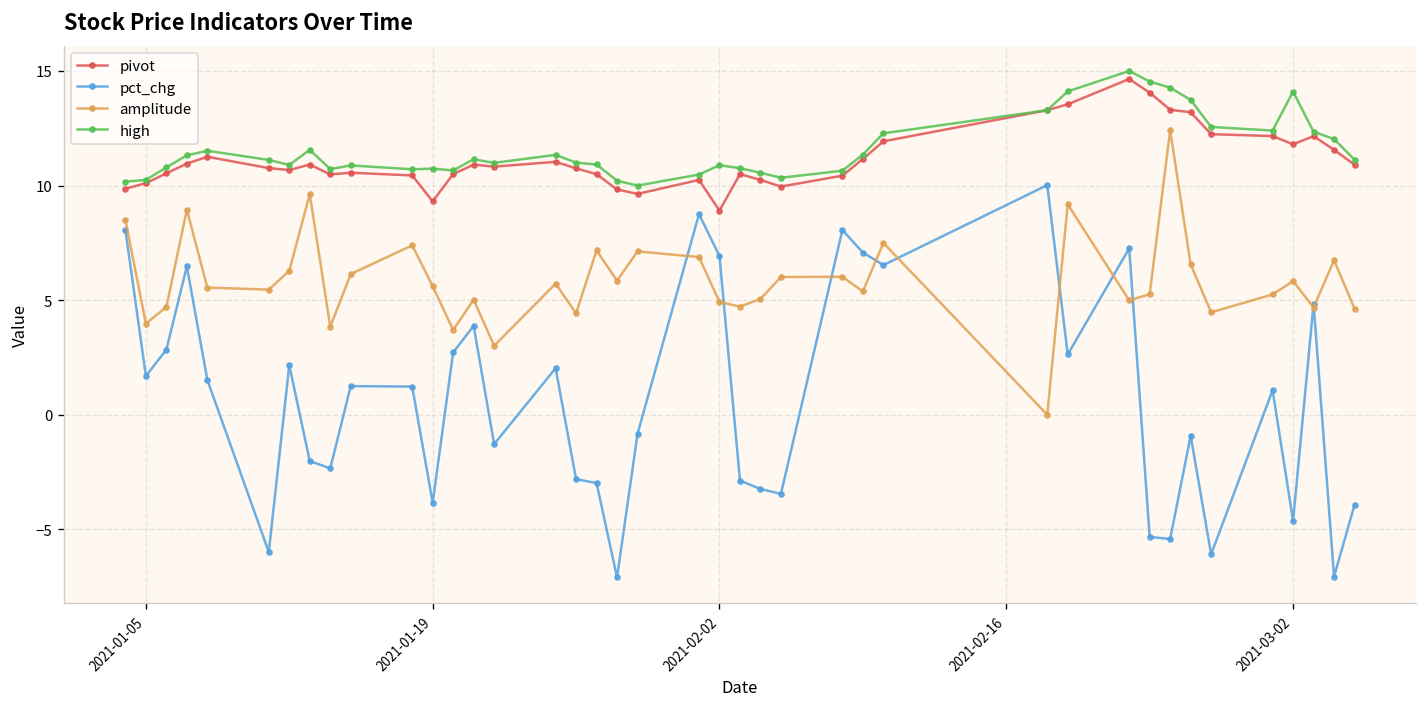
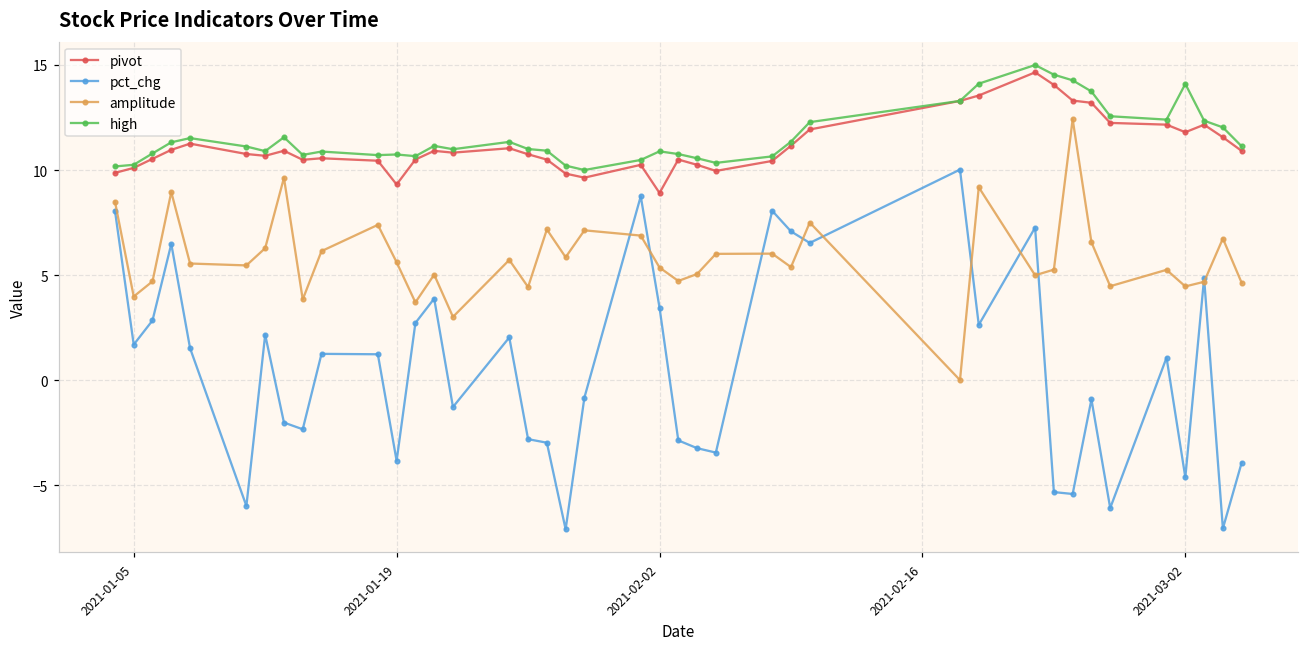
pct_chg, 2021-02-02: 6.9 -> 3.5
amplitude, 2021-02-02: 4.9 -> 5.4
amplitude, 2021-03-02: 5.8 -> 4.5
